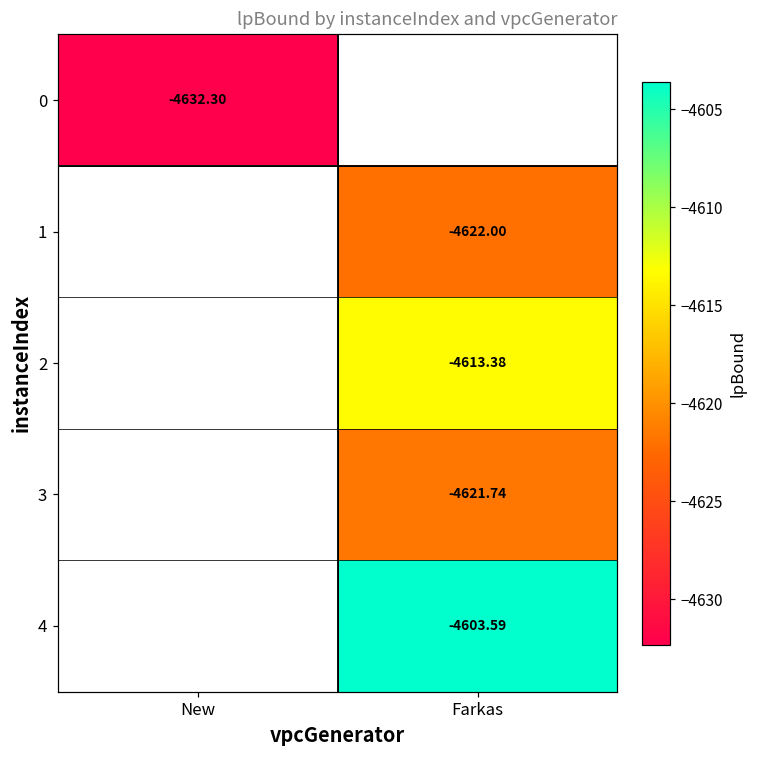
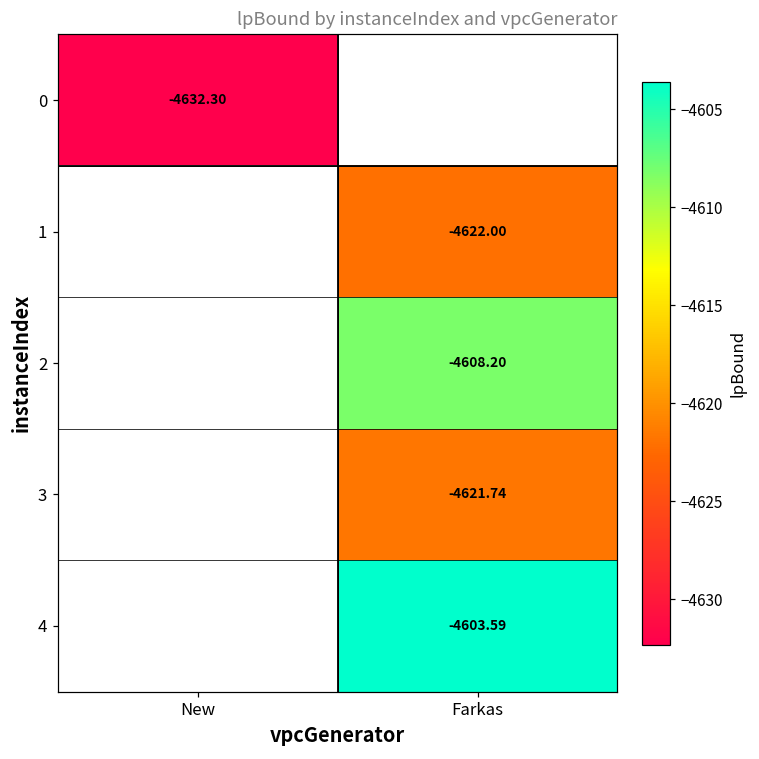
2, Farkas: -4613.38 -> -4608.20
